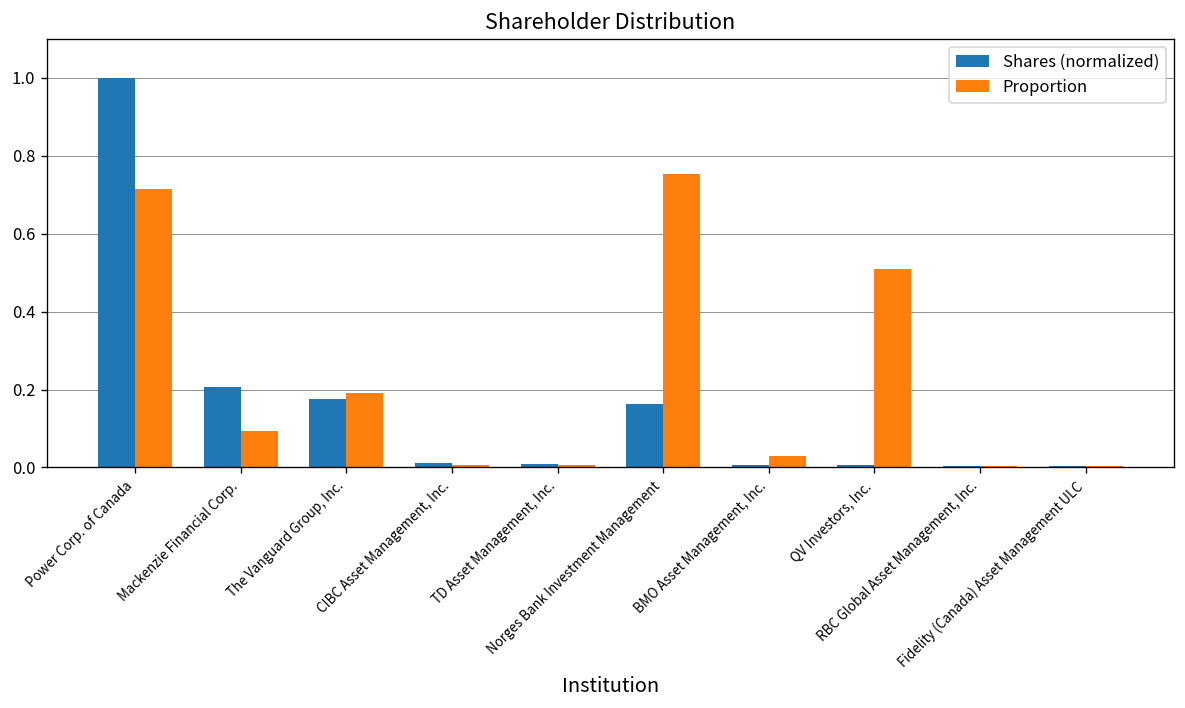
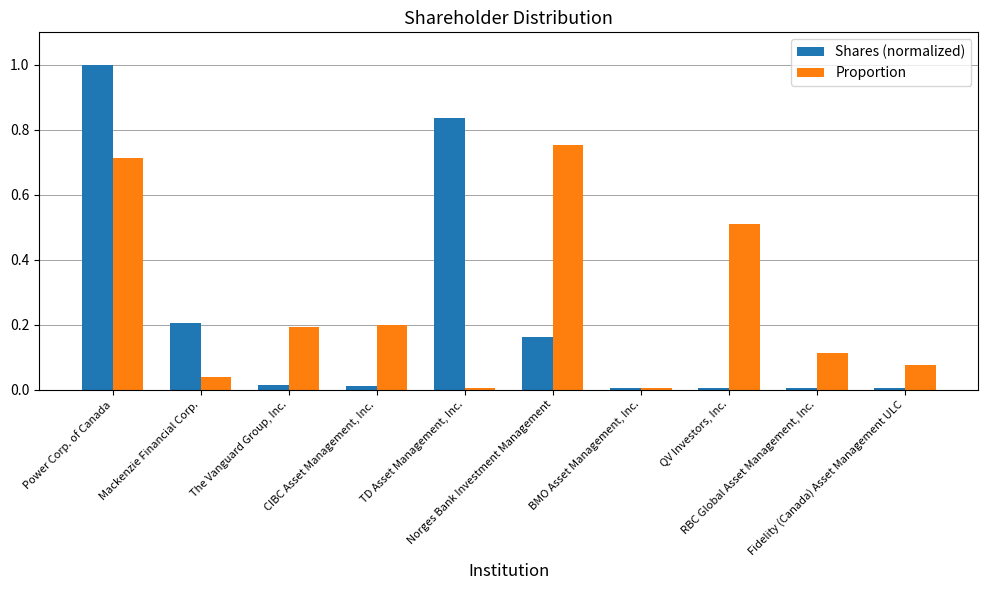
Proportion, Mackenzie Financial Corp.: 0.09 -> 0.04
Shares (normalized), The Vanguard Group, Inc.: 0.18 -> 0.01
Proportion, CIBC Asset Management, Inc.: 0.01 -> 0.20
Shares (normalized), TD Asset Management, Inc.: 0.01 -> 0.84
Proportion, BMO Asset Management, Inc.: 0.03 -> 0.00
Proportion, RBC Global Asset Management, Inc.: 0.00 -> 0.11
Proportion, Fidelity (Canada) Asset Management ULC: 0.00 -> 0.08
